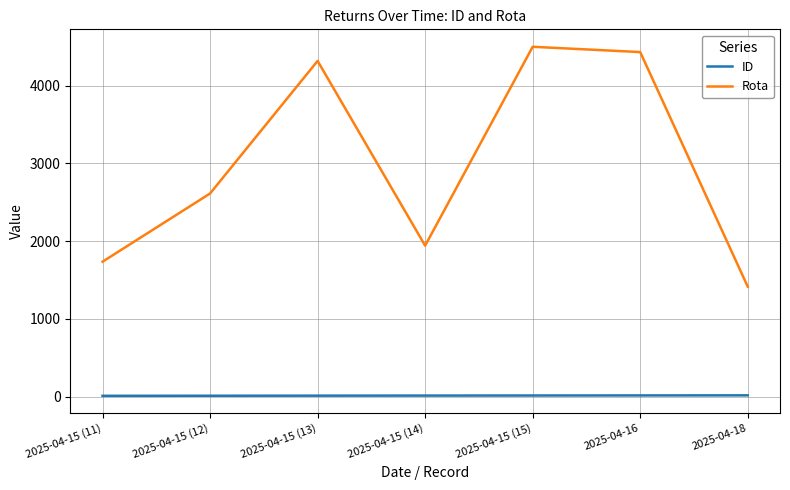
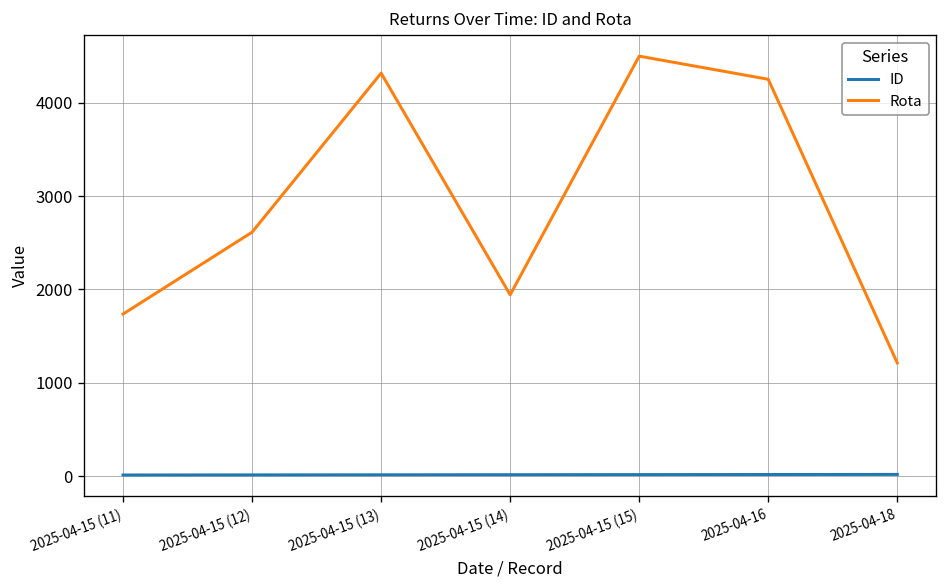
Rota, 2025-04-16: 4400 -> 4300
Rota, 2025-04-18: 1400 -> 1200
